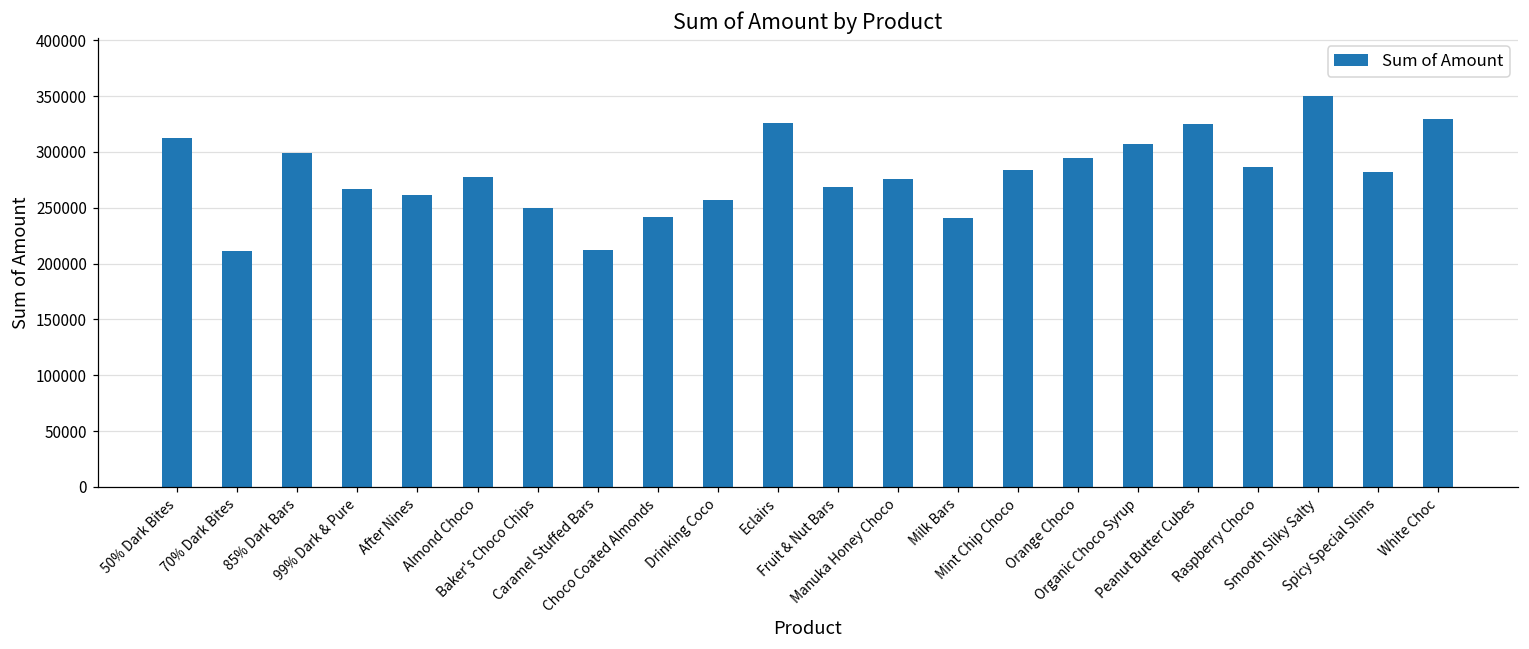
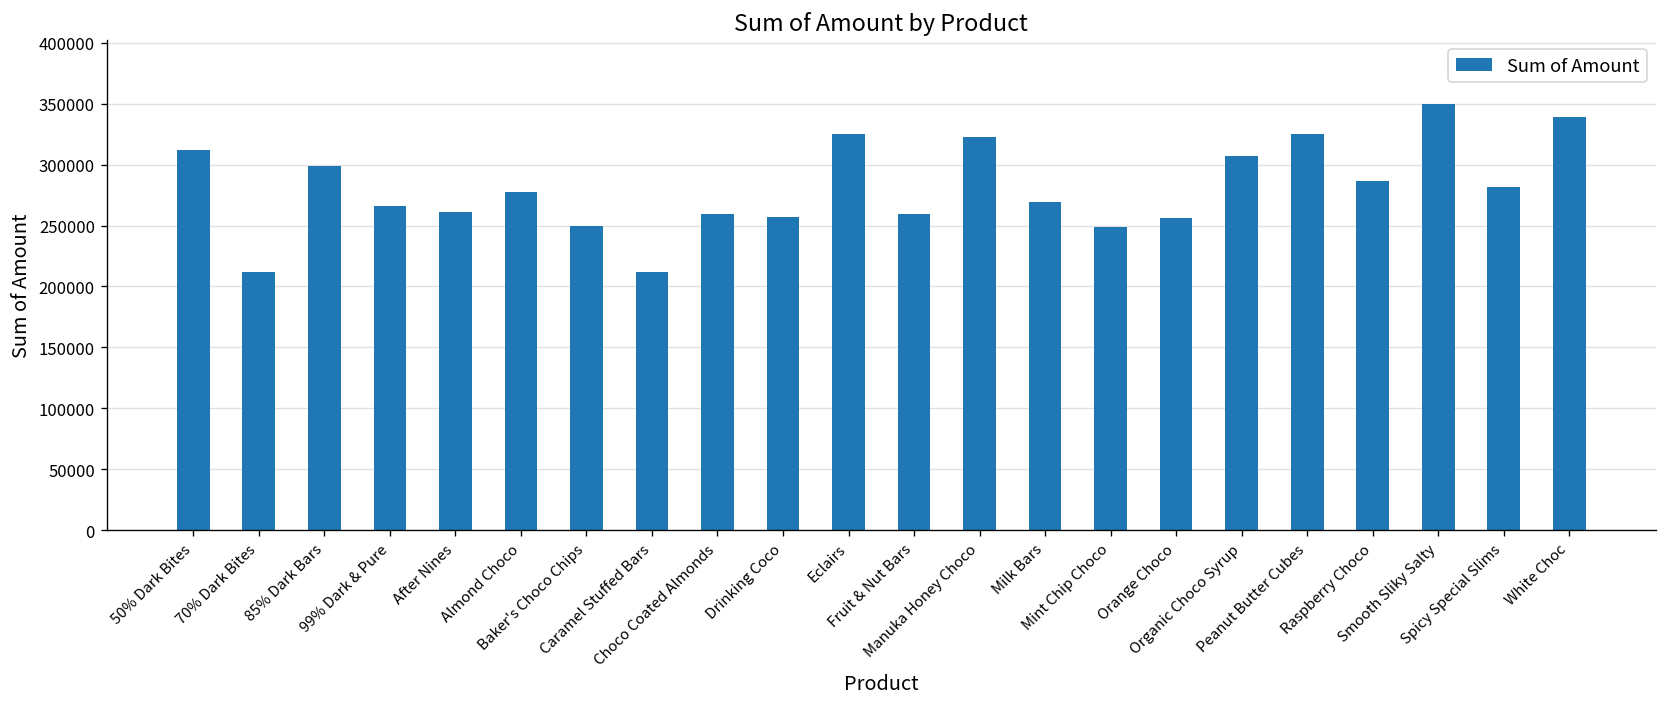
Choco Coated Almonds: 241000 -> 260000
Fruit & Nut Bars: 268000 -> 259000
Manuka Honey Choco: 276000 -> 323000
Milk Bars: 241000 -> 269000
Mint Chip Choco: 284000 -> 249000
Orange Choco: 295000 -> 256000
White Choc: 329000 -> 339000
